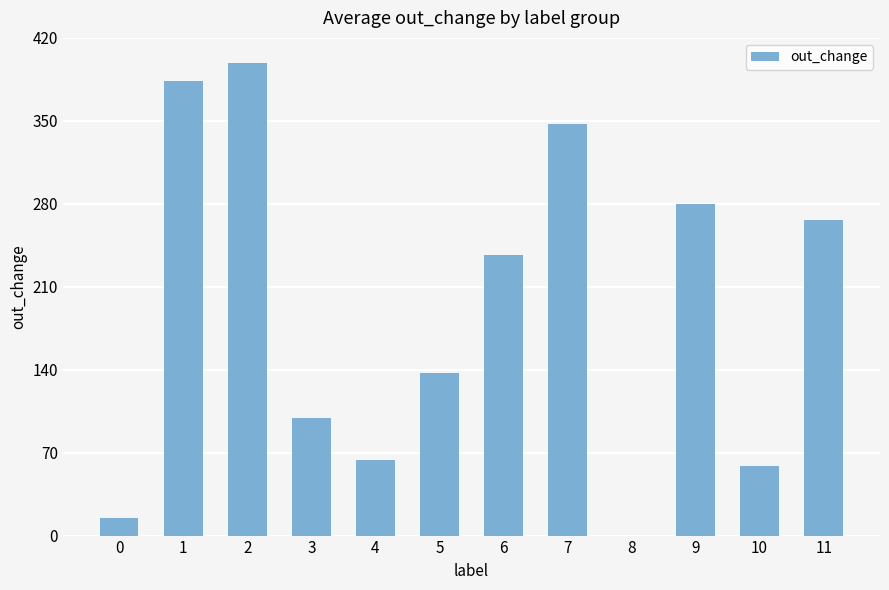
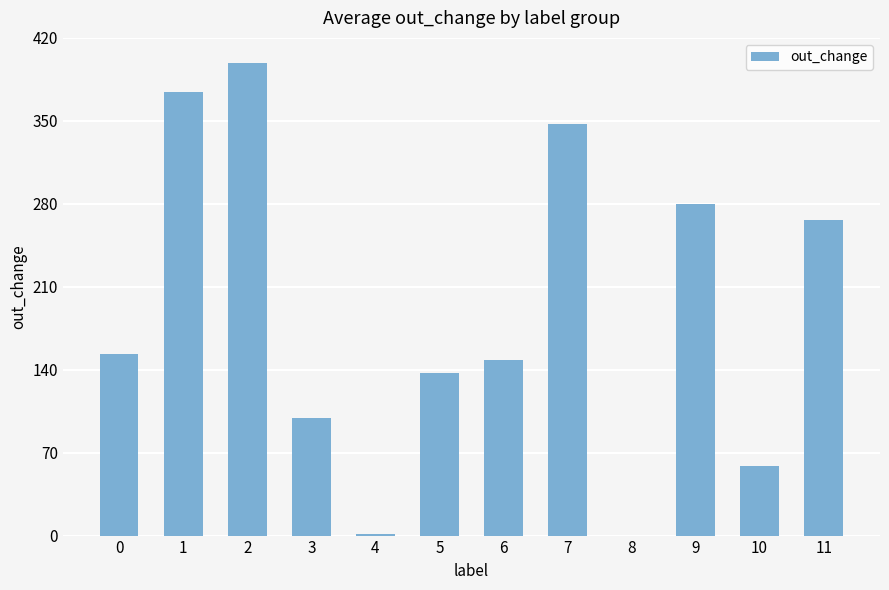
0: 15 -> 153
1: 384 -> 374
4: 64 -> 1
6: 237 -> 148
